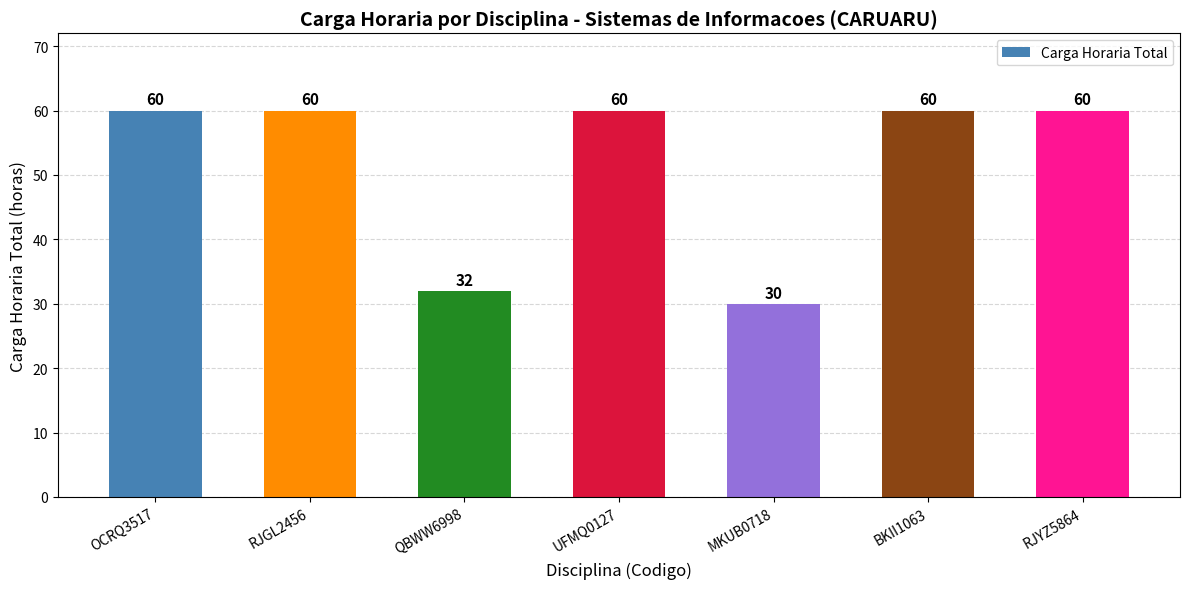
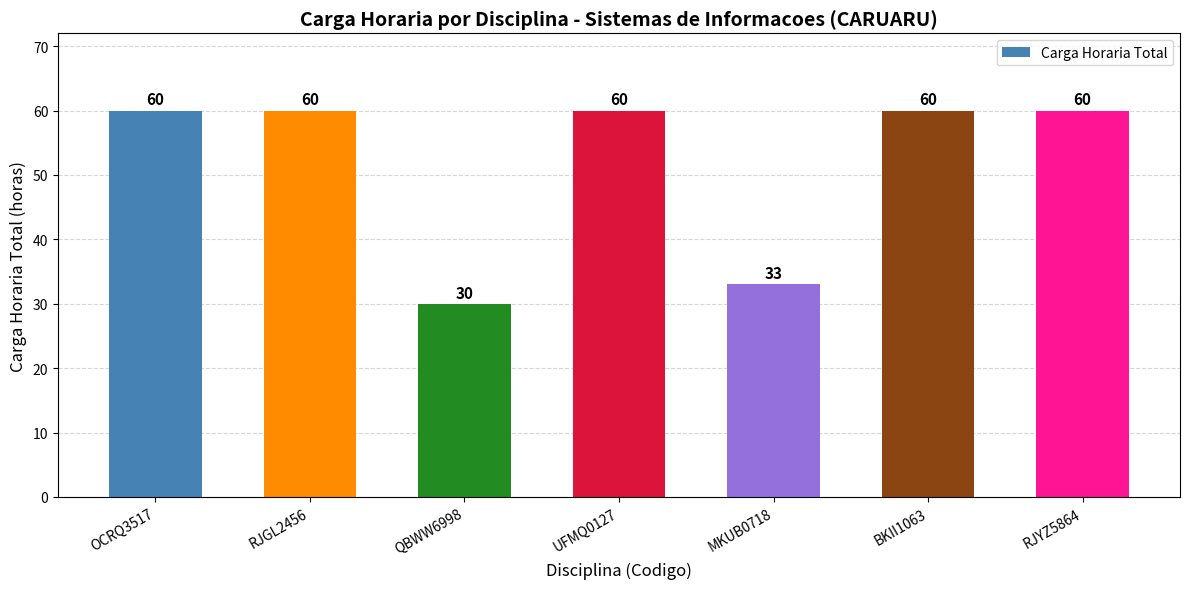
QBWW6998: 32 -> 30
MKUB0718: 30 -> 33
